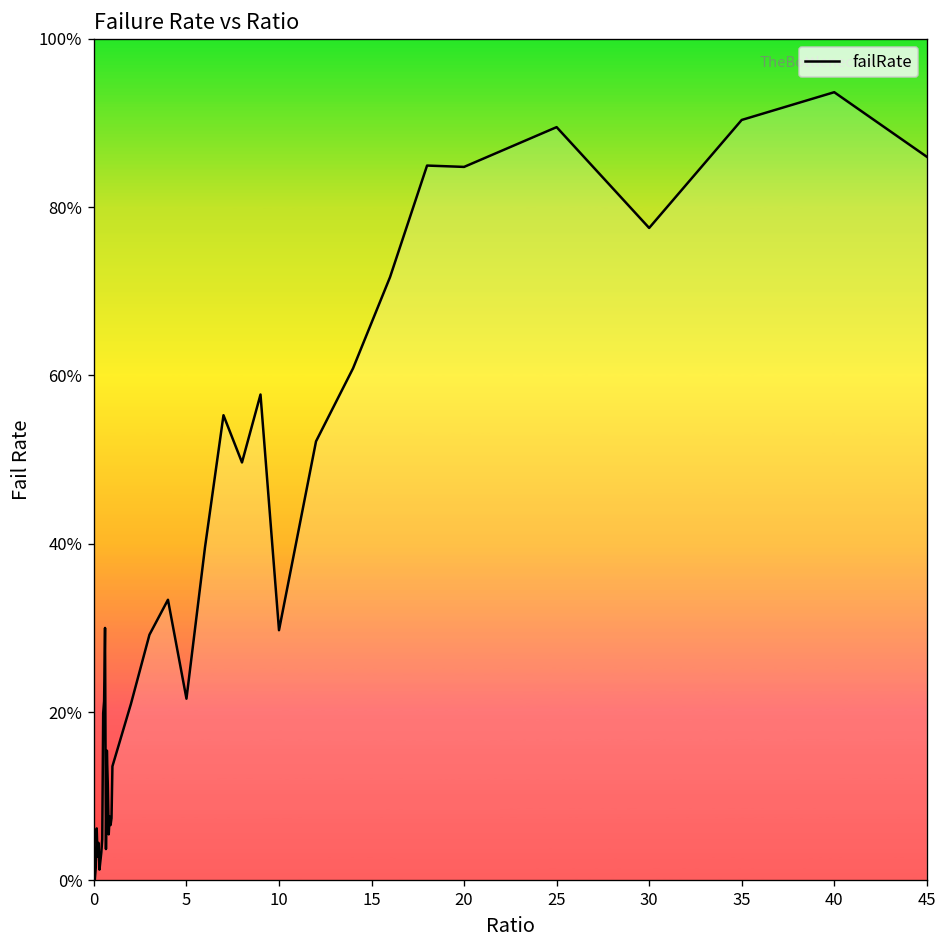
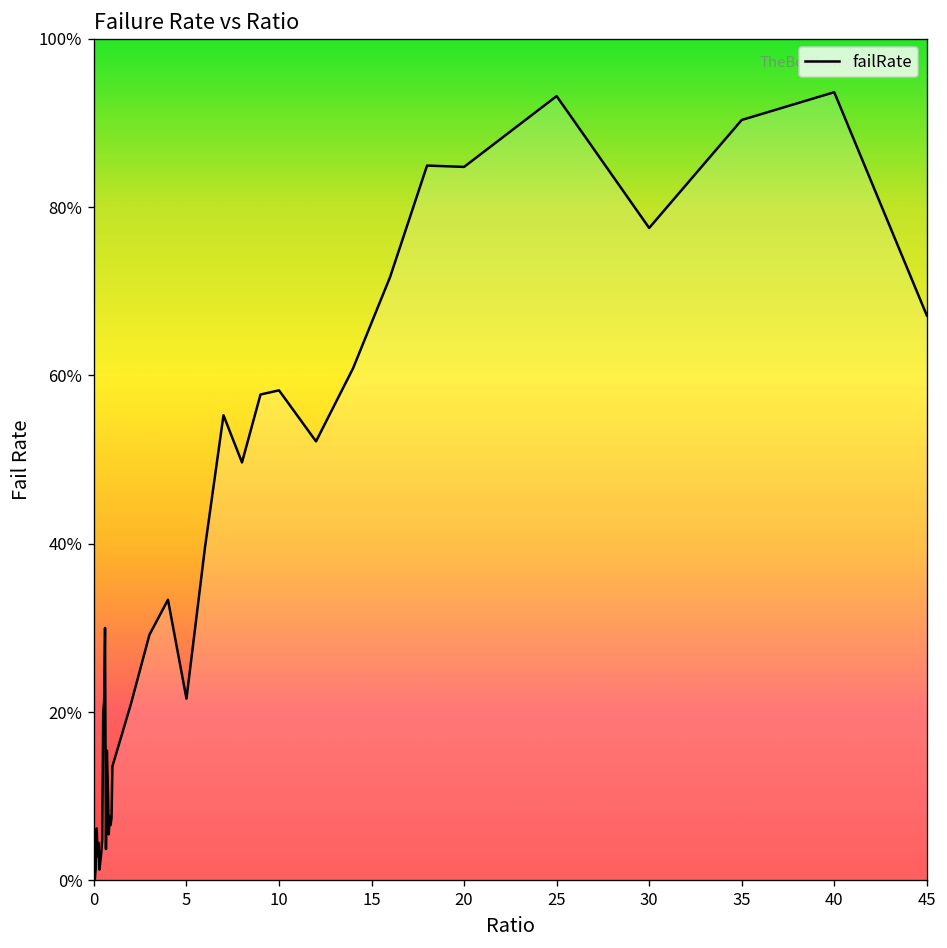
10: 30% -> 58%
25: 90% -> 93%
45: 86% -> 67%
